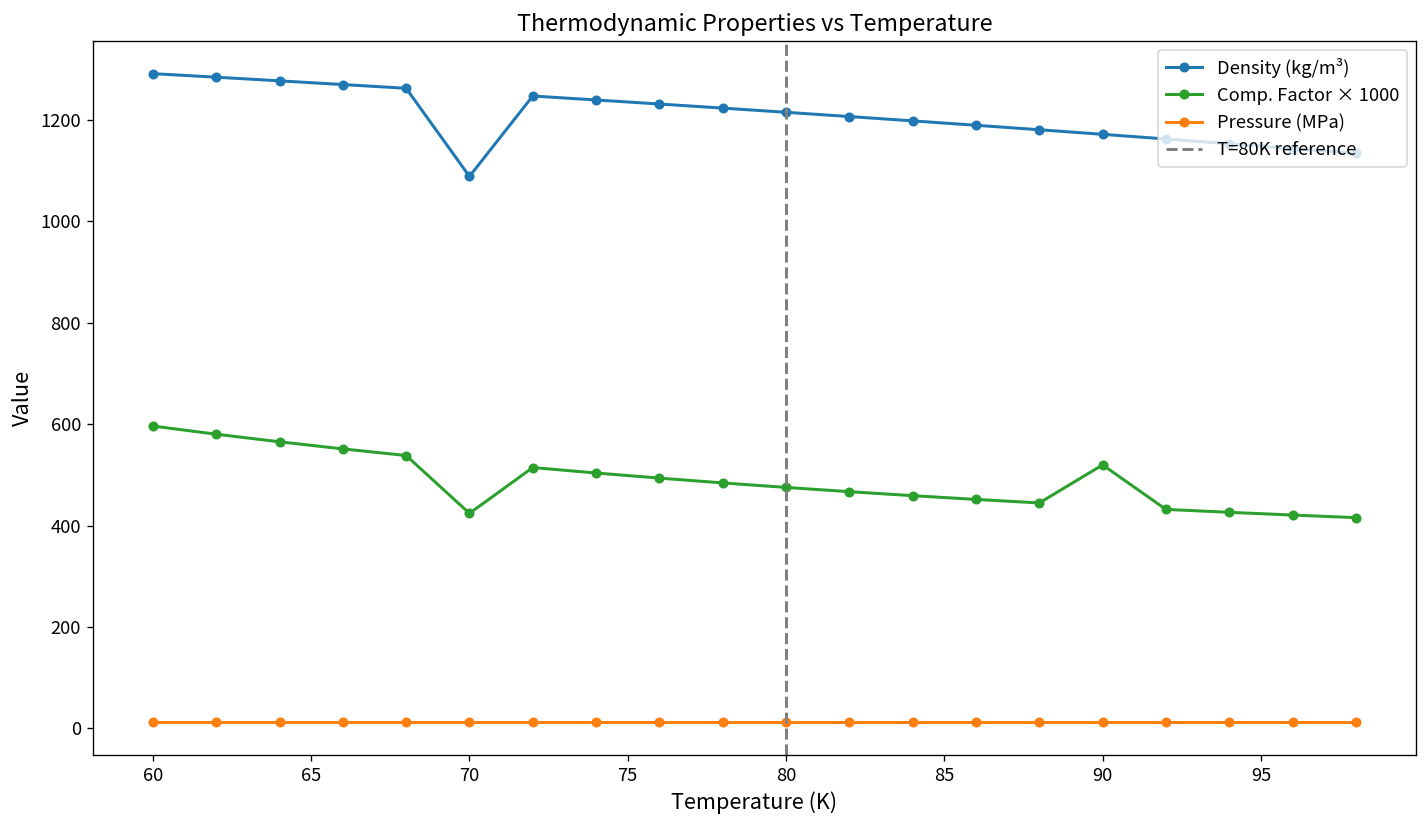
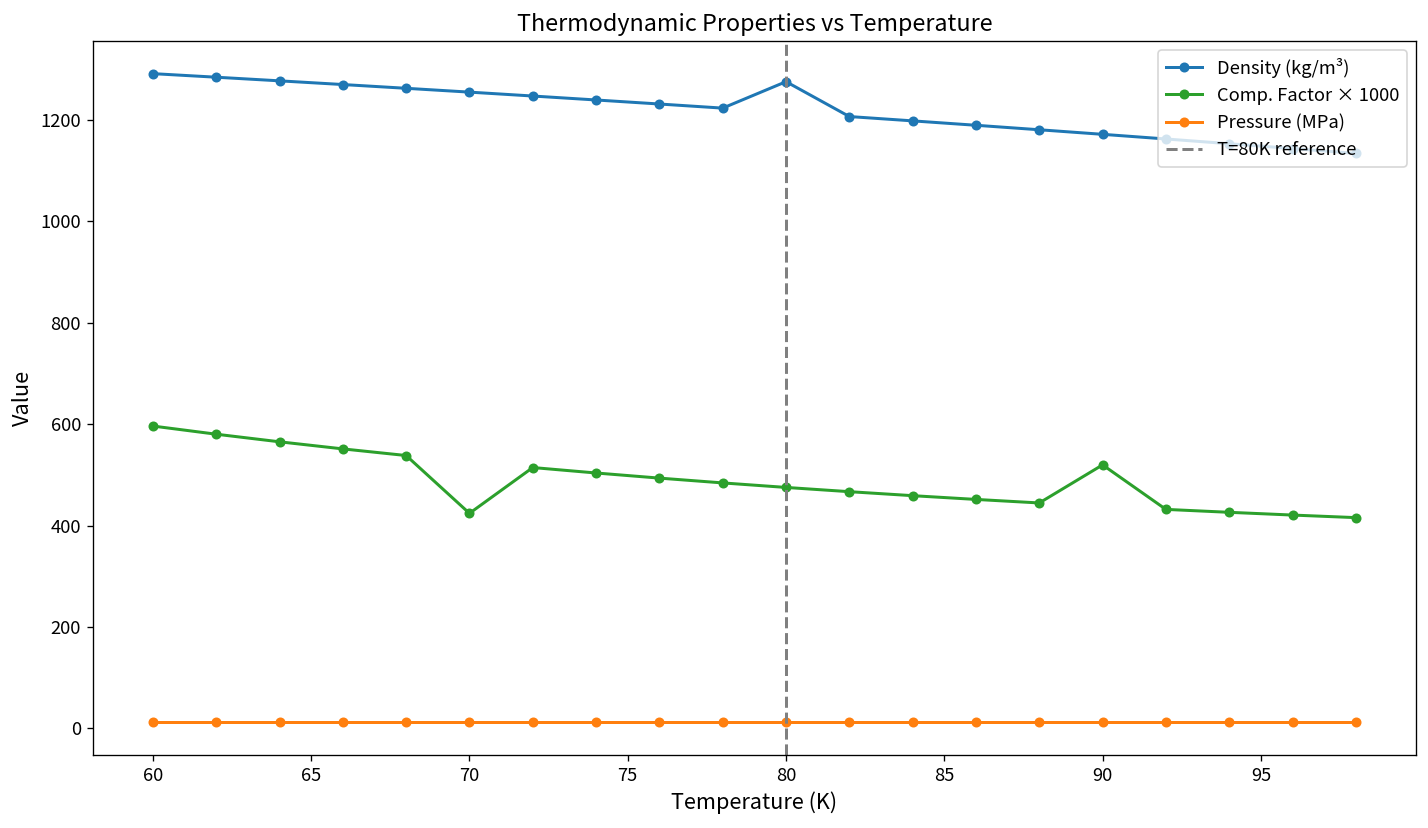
Density (kg/m³), 70: 1090 -> 1250
Density (kg/m³), 80: 1210 -> 1280
